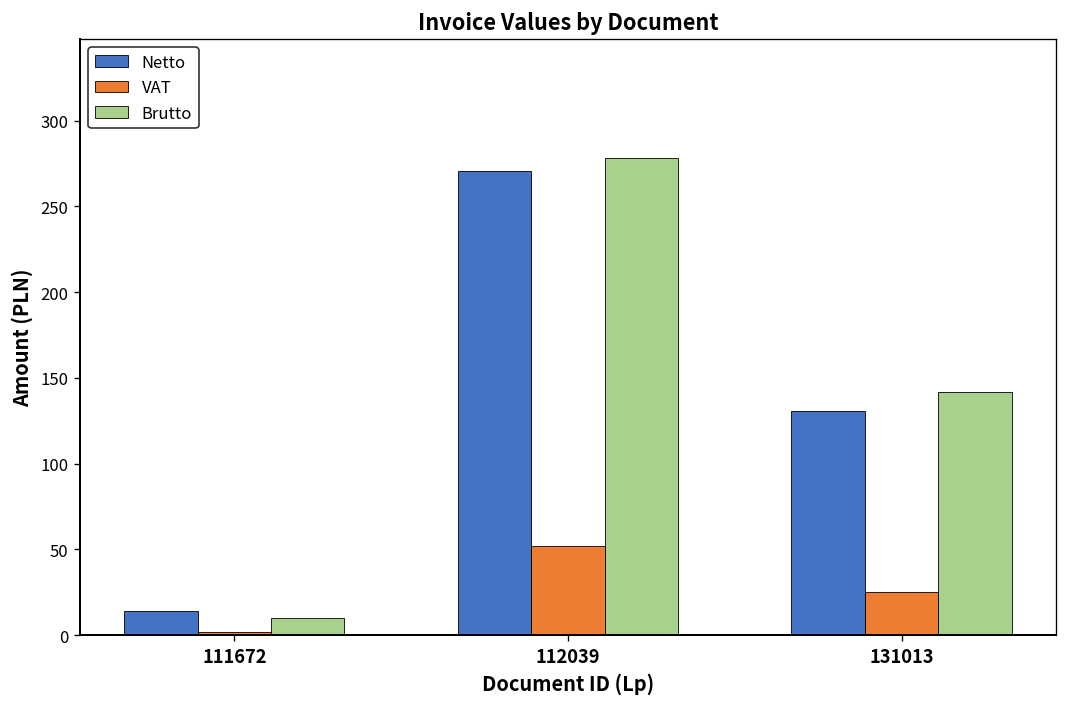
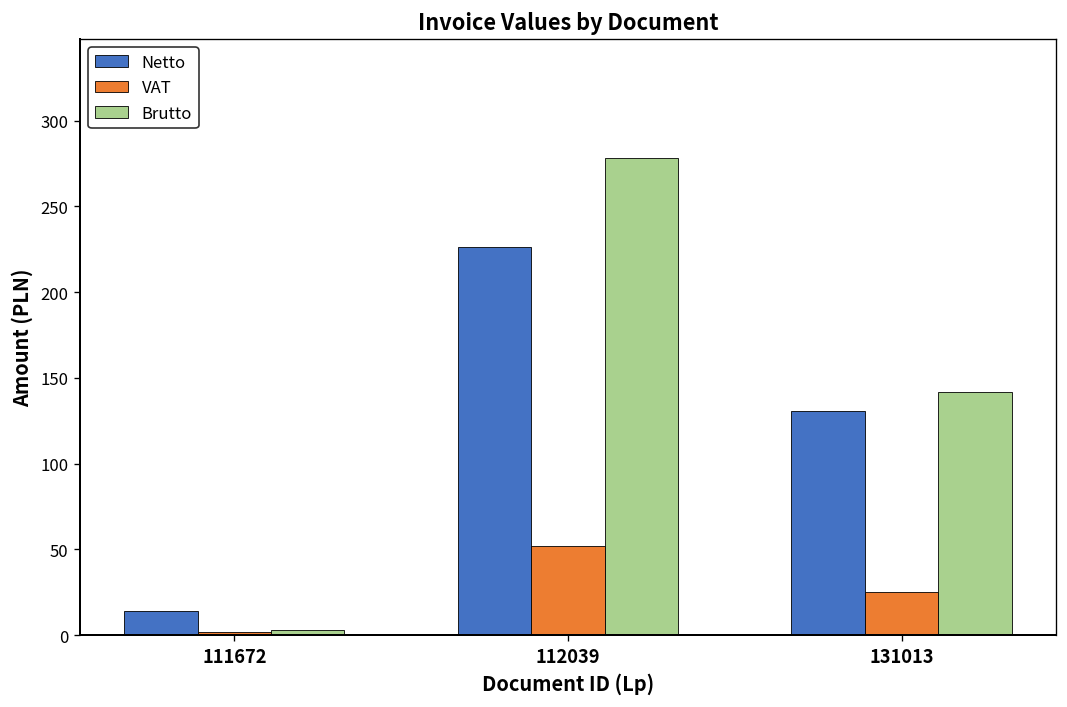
Brutto, 111672: 10 -> 3
Netto, 112039: 270 -> 226
